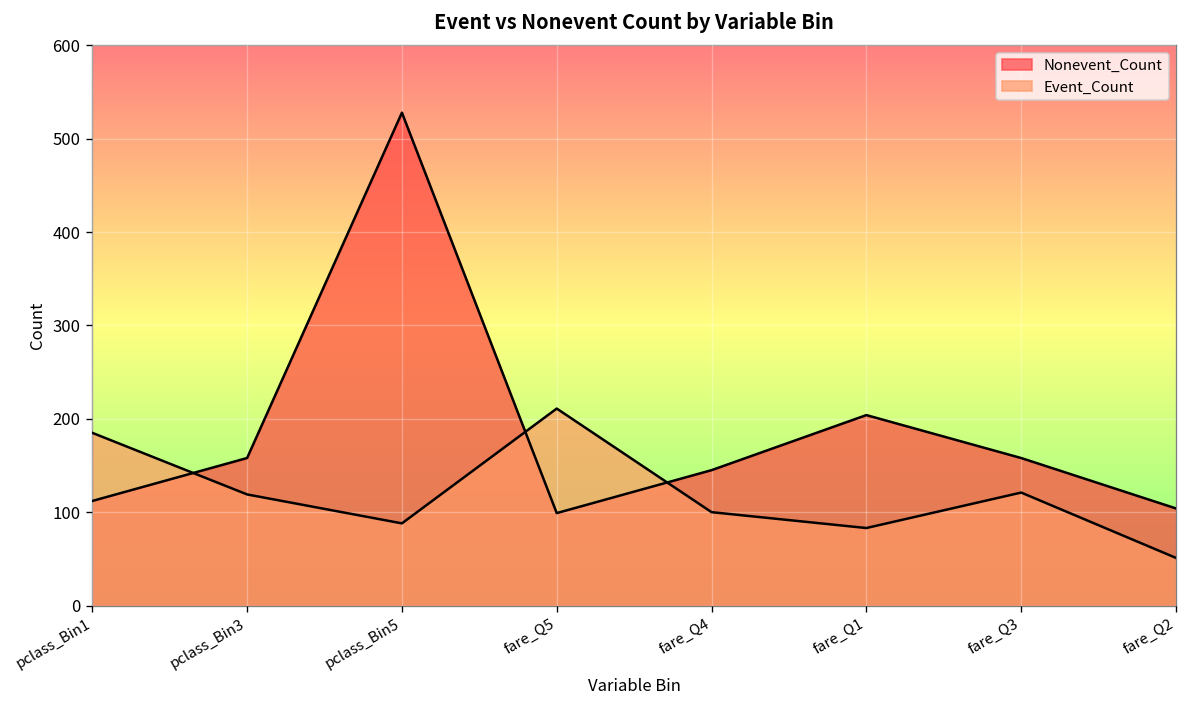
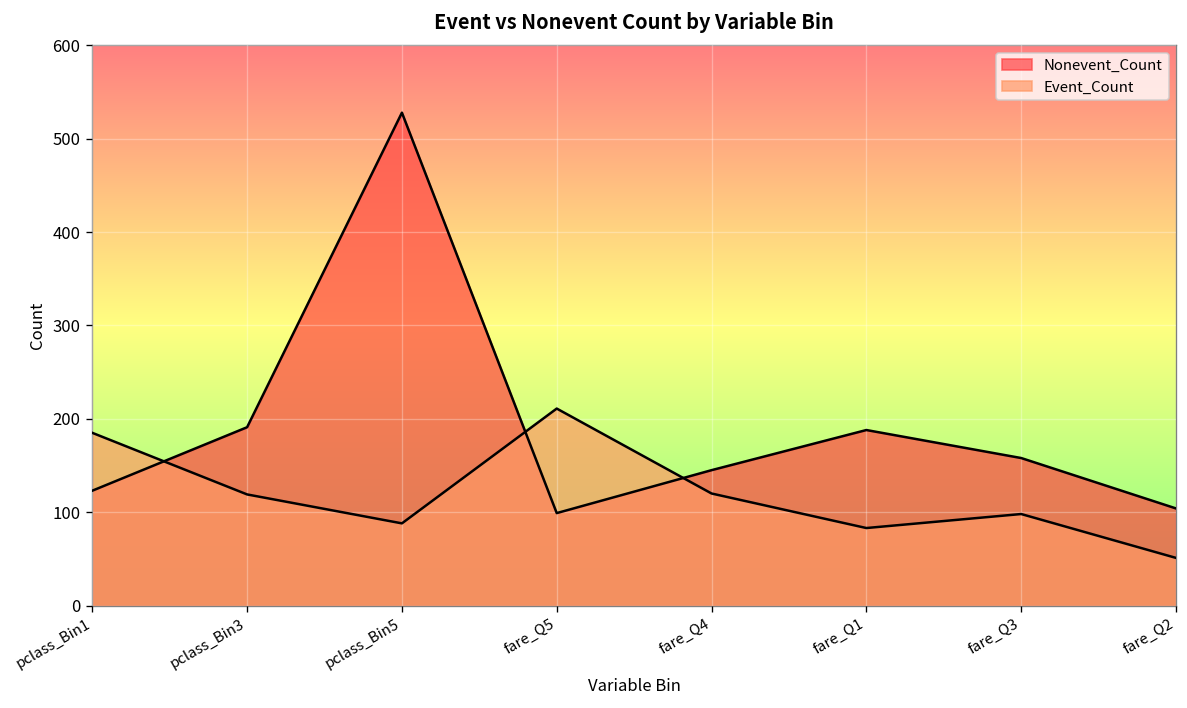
Nonevent_Count, pclass_Bin1: 110 -> 120
Nonevent_Count, pclass_Bin3: 160 -> 190
Event_Count, fare_Q4: 100 -> 120
Nonevent_Count, fare_Q1: 200 -> 190
Event_Count, fare_Q3: 120 -> 100
